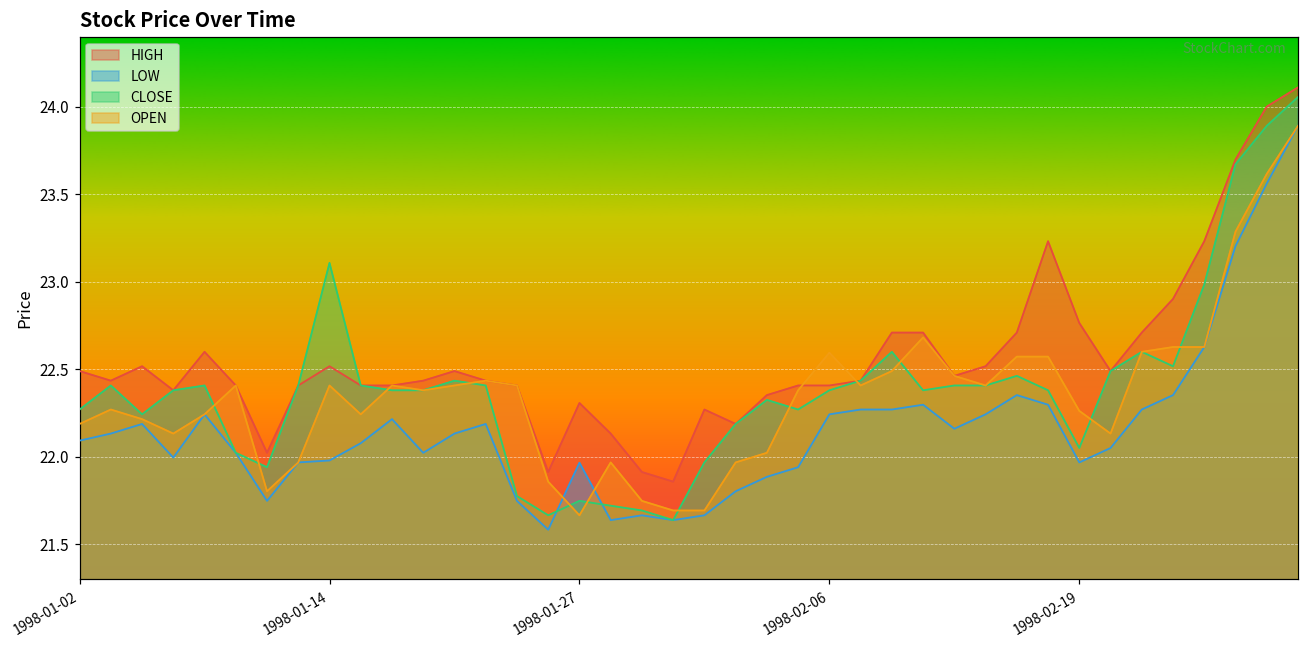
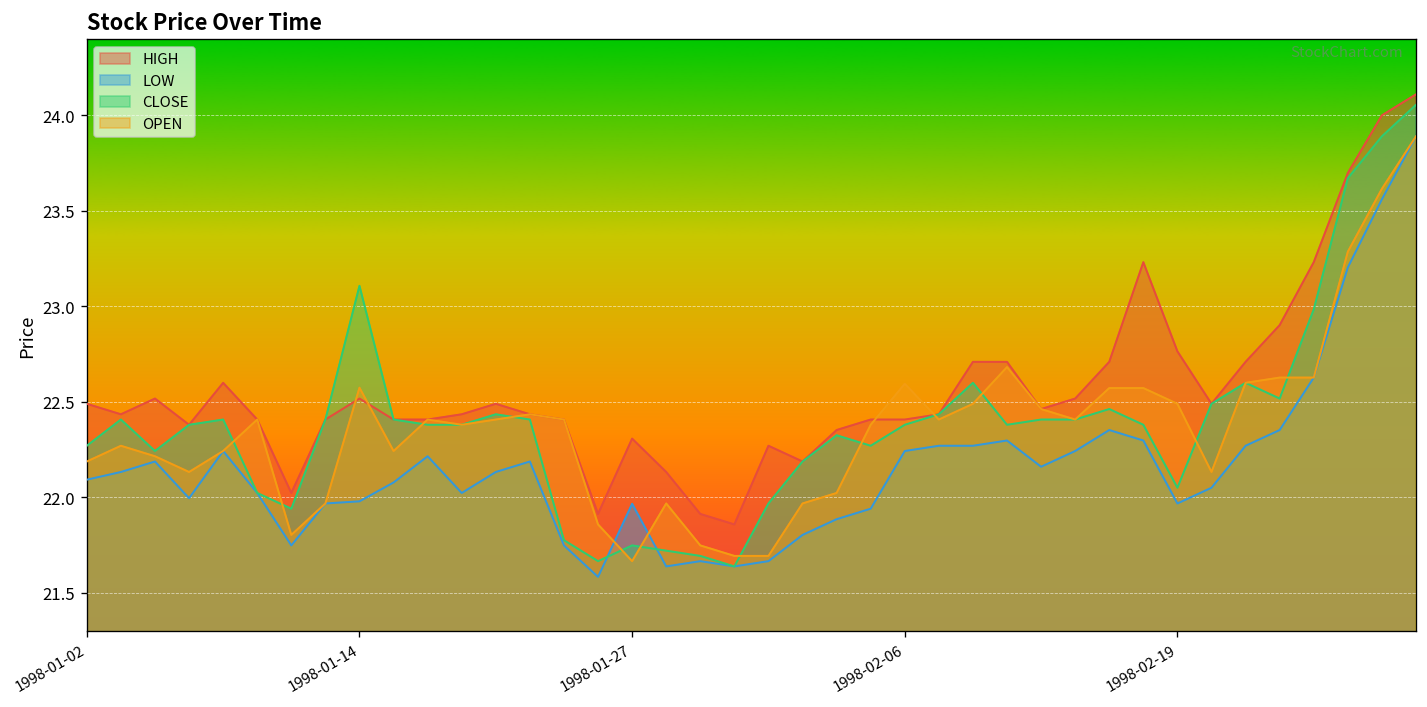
OPEN, 1998-01-14: 22.41 -> 22.57
OPEN, 1998-02-19: 22.26 -> 22.49
